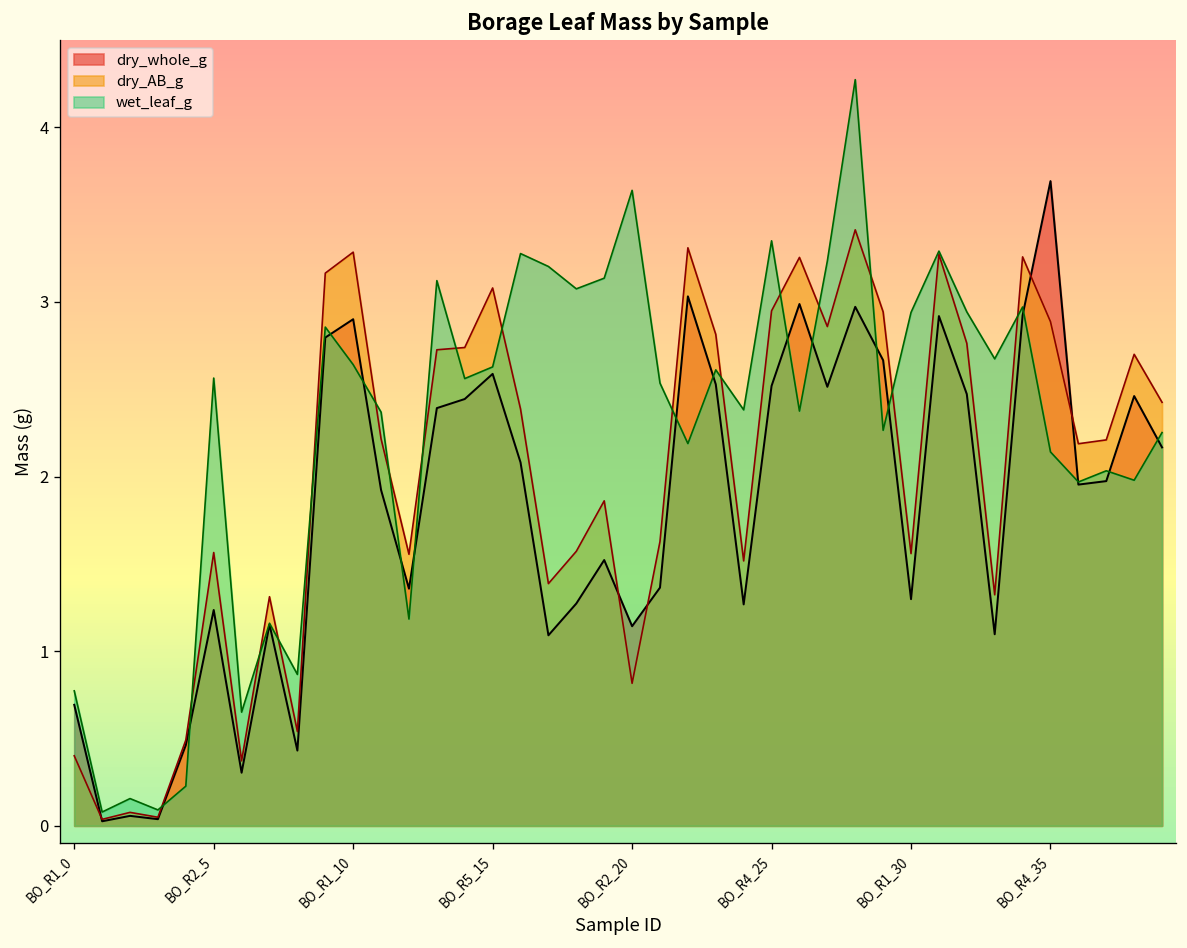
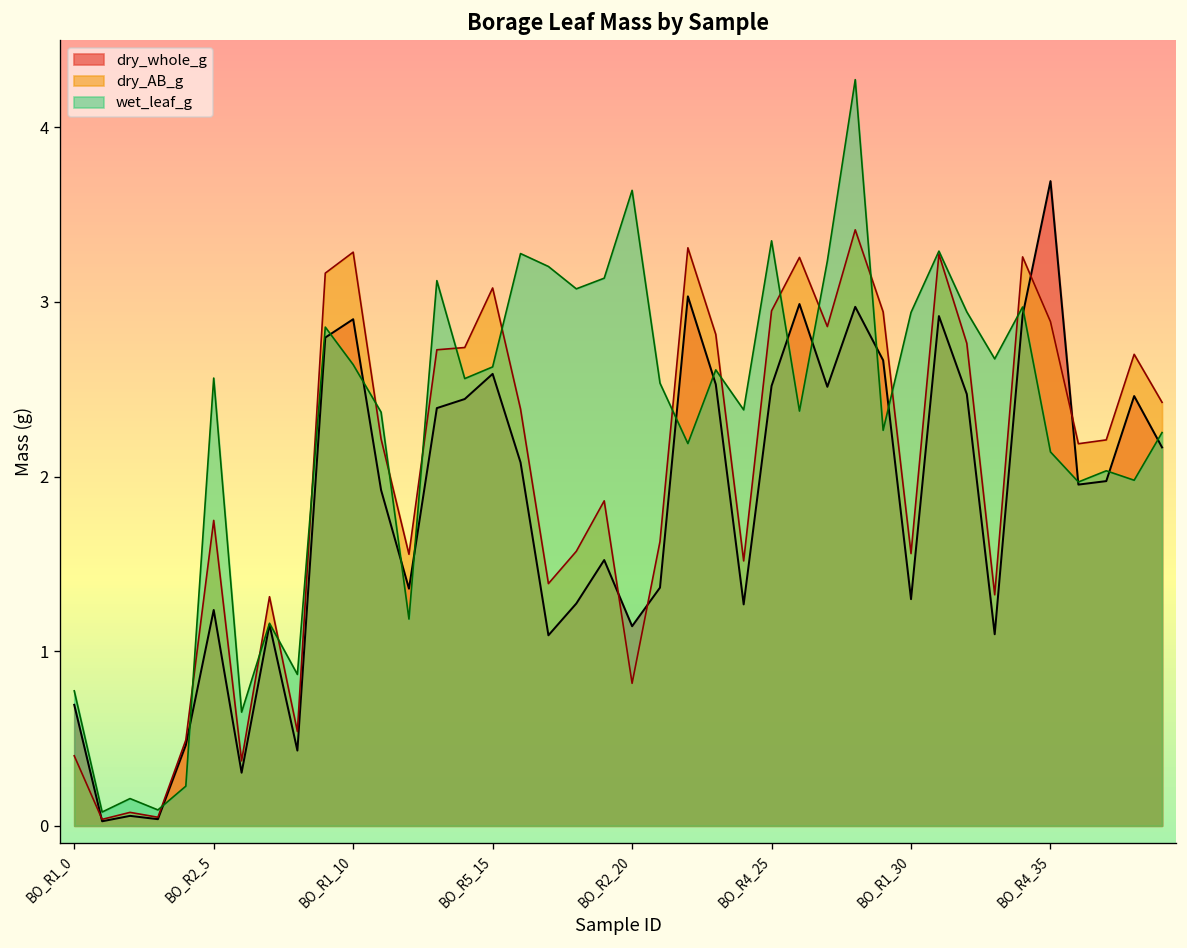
dry_AB_g, BO_R2_5: 1.57 -> 1.75
